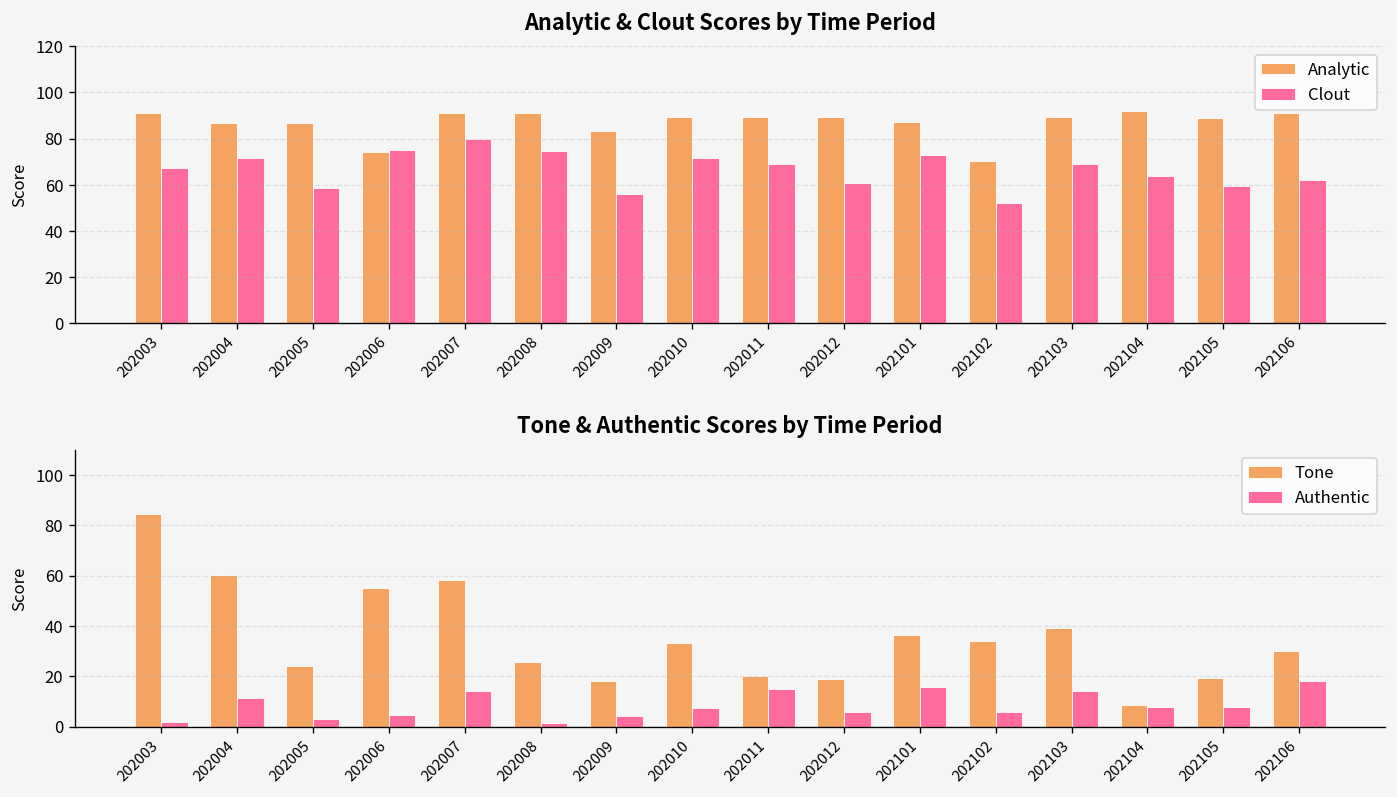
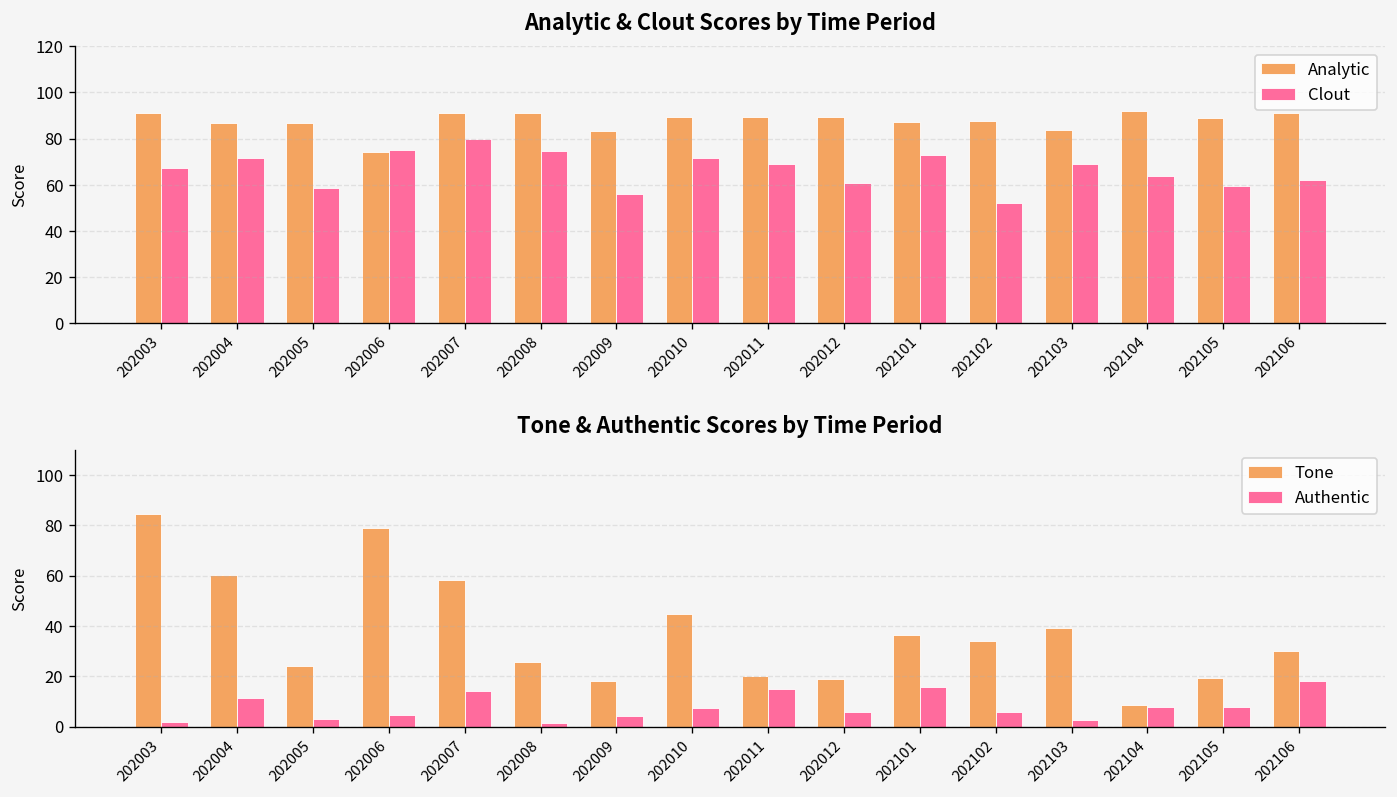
Analytic & Clout Scores by Time Period, Analytic, 202102: 70 -> 87
Analytic & Clout Scores by Time Period, Analytic, 202103: 89 -> 84
Tone & Authentic Scores by Time Period, Tone, 202006: 55 -> 79
Tone & Authentic Scores by Time Period, Tone, 202010: 33 -> 45
Tone & Authentic Scores by Time Period, Authentic, 202103: 14 -> 3
